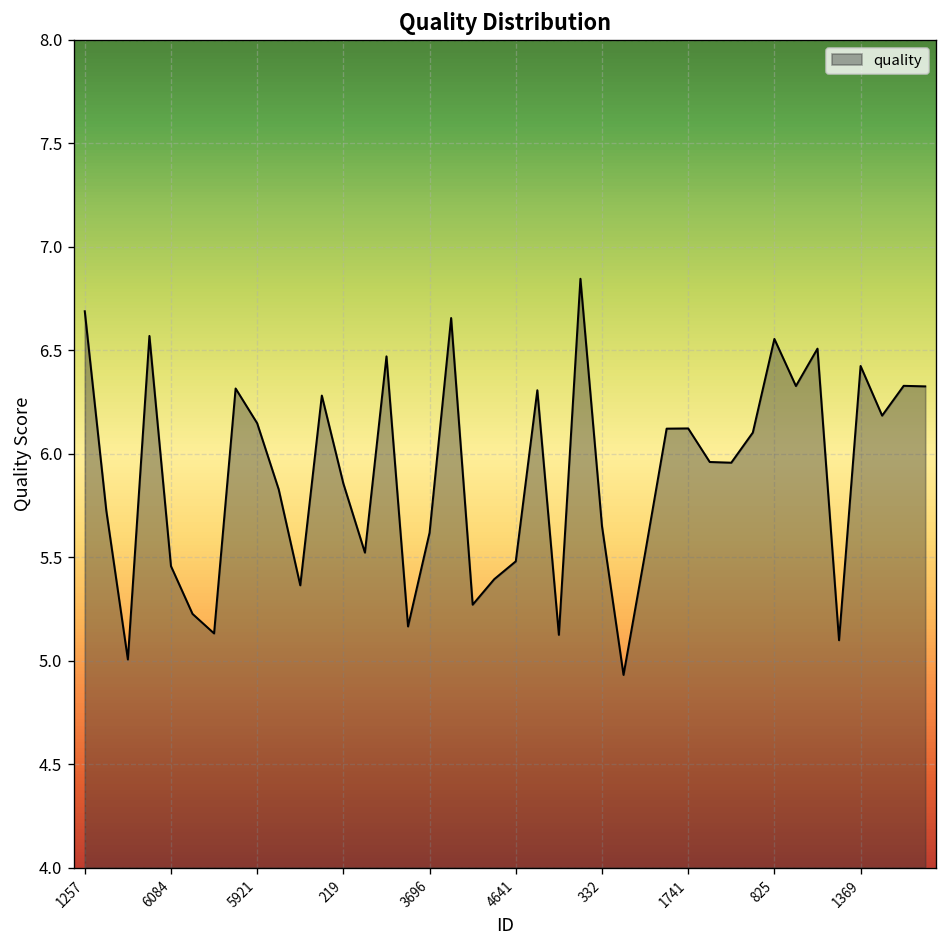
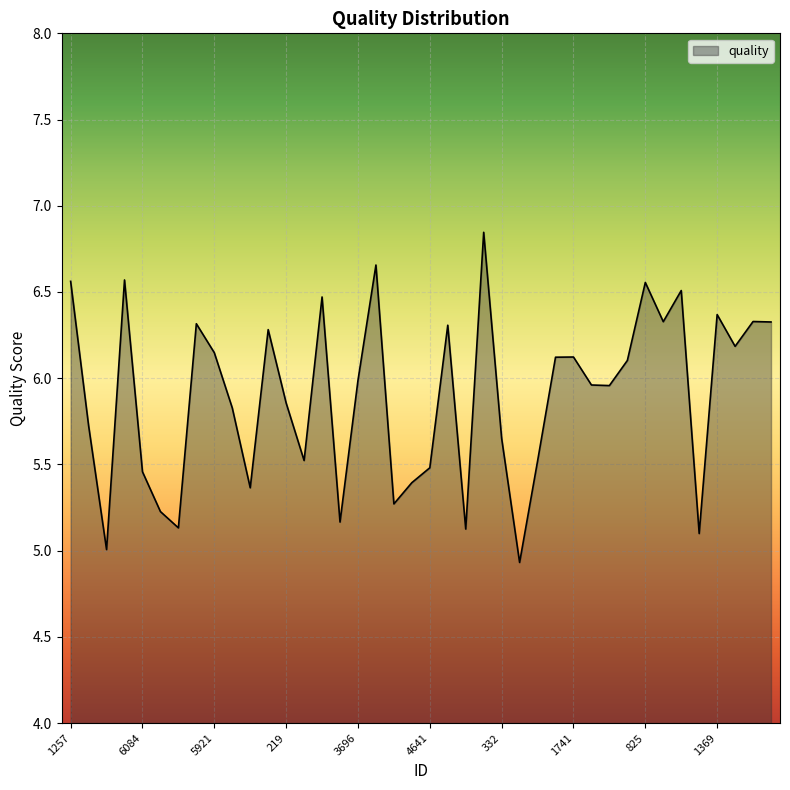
1257: 6.69 -> 6.56
3696: 5.62 -> 5.99
1369: 6.42 -> 6.37
